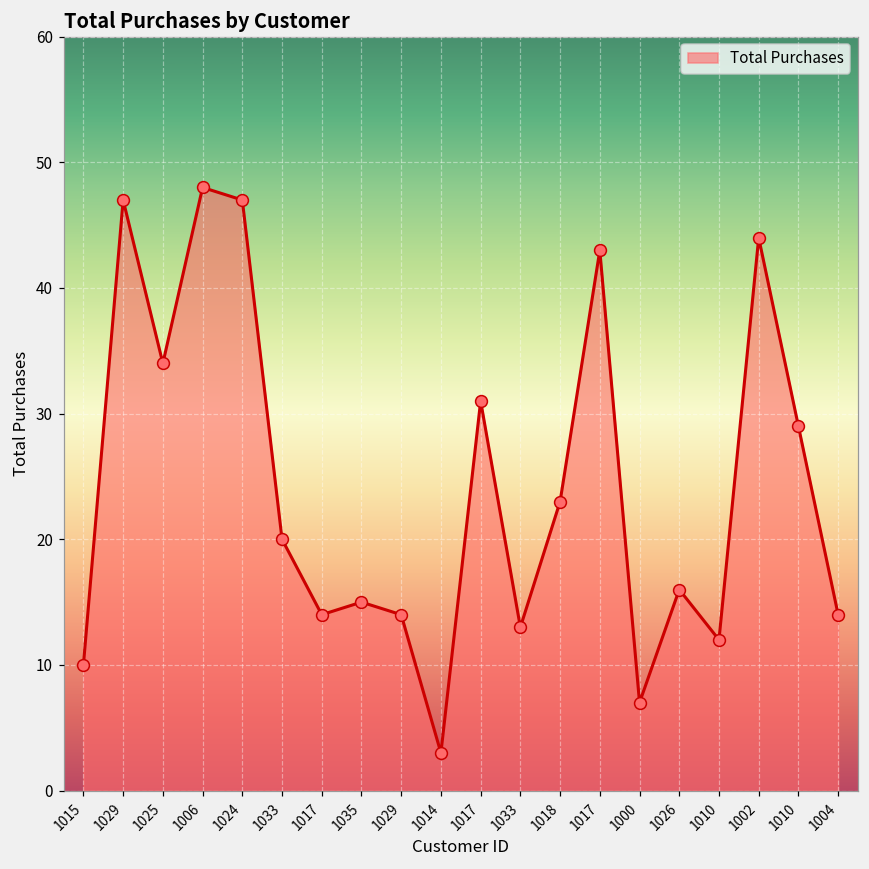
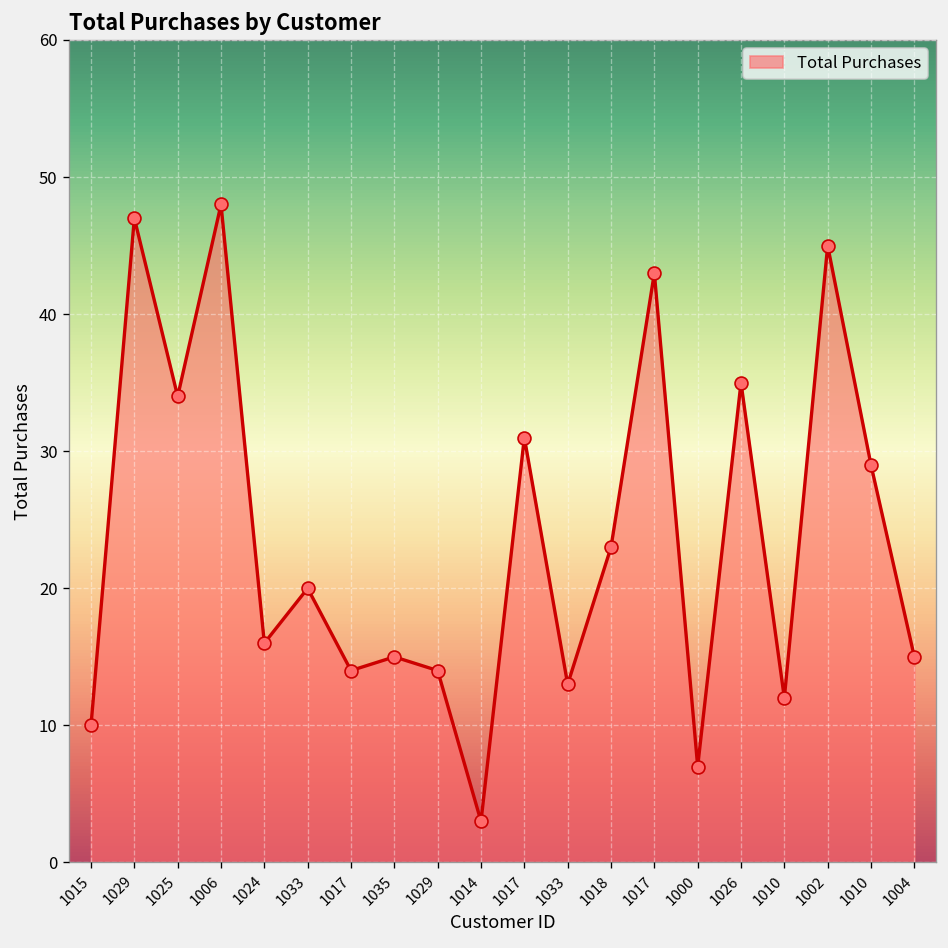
1024: 47 -> 16
1026: 16 -> 35
1002: 44 -> 45
1004: 14 -> 15
